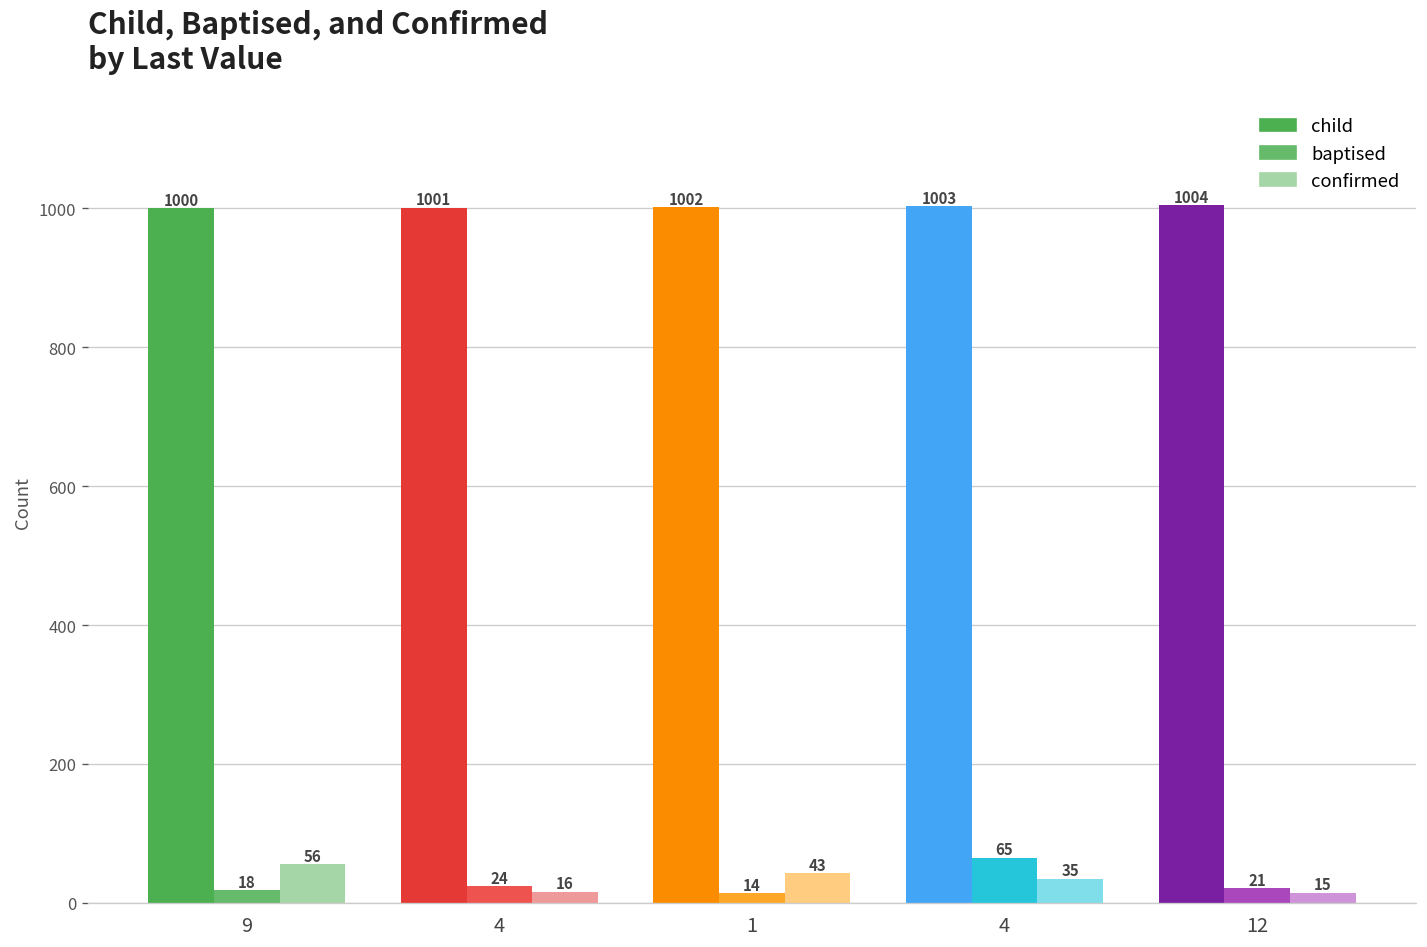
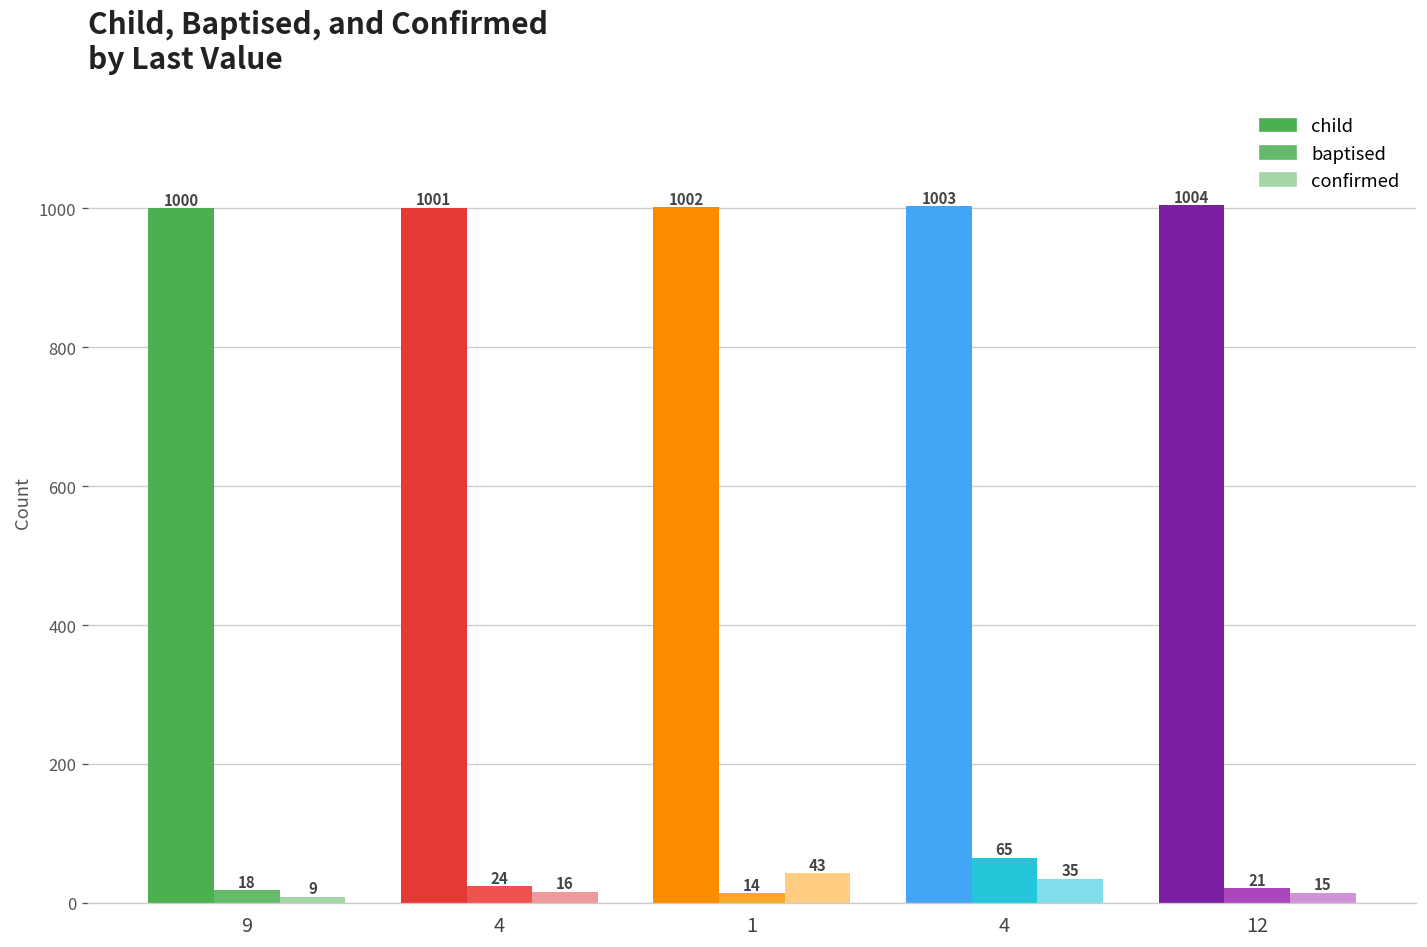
confirmed, 9: 56 -> 9
